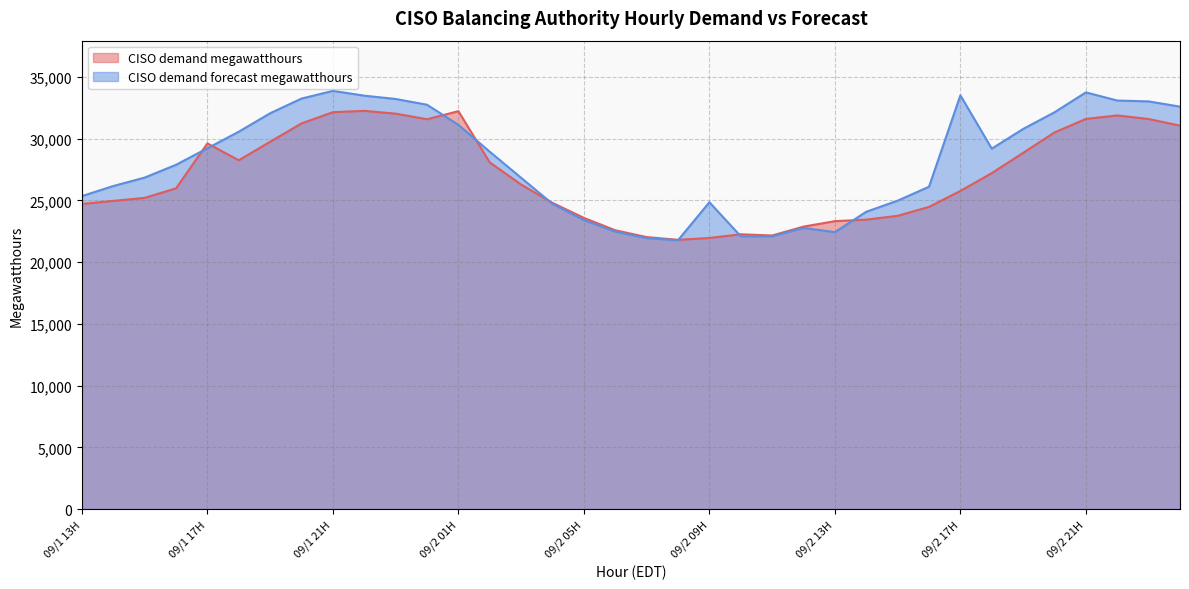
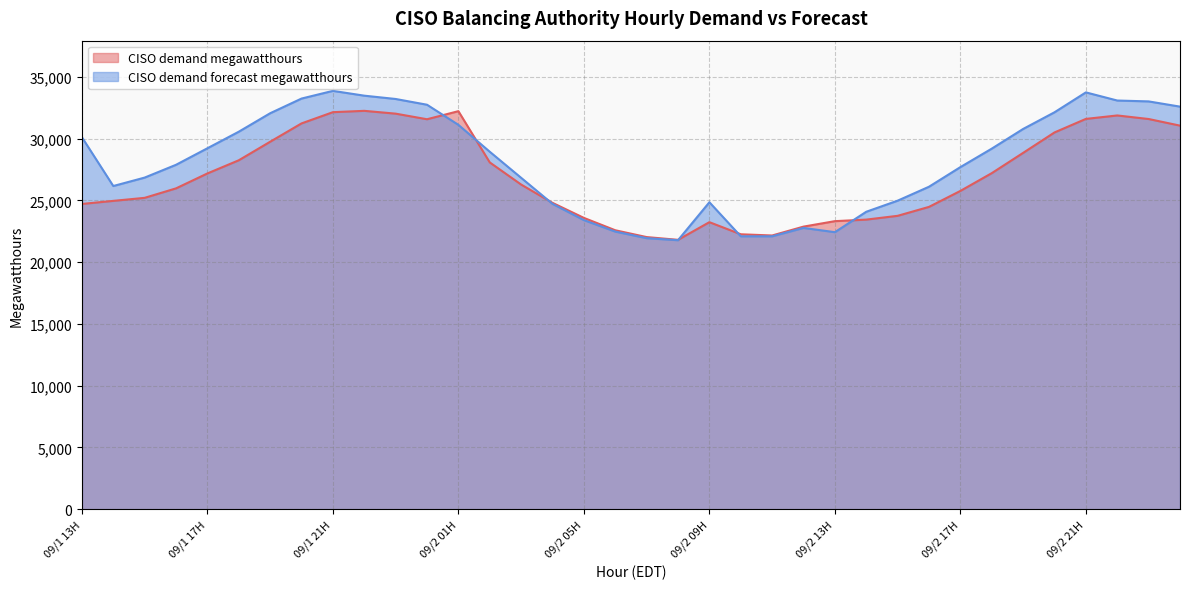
CISO demand forecast megawatthours, 09/1 13H: 25,400 -> 30,100
CISO demand megawatthours, 09/1 17H: 29,600 -> 27,200
CISO demand megawatthours, 09/2 09H: 22,000 -> 23,200
CISO demand forecast megawatthours, 09/2 17H: 33,500 -> 27,700
